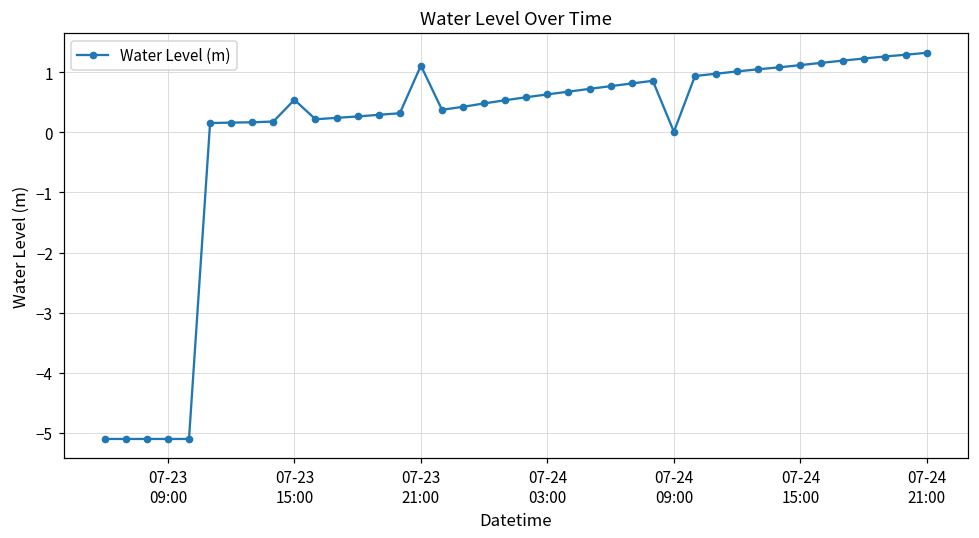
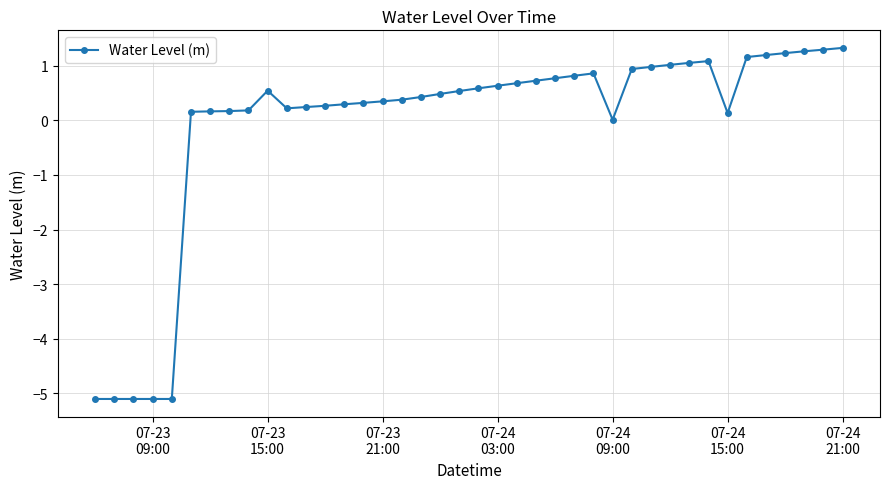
07-23 21:00: 1.1 -> 0.3
07-24 15:00: 1.1 -> 0.1
